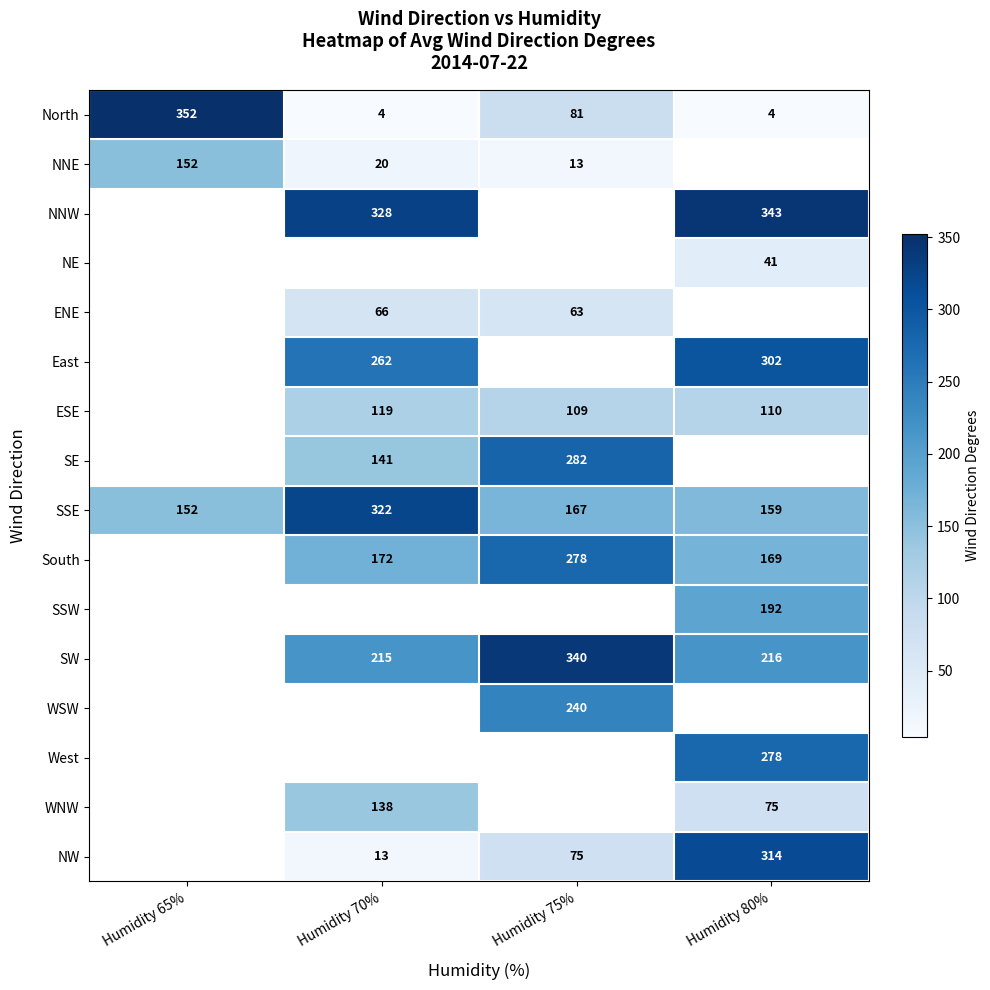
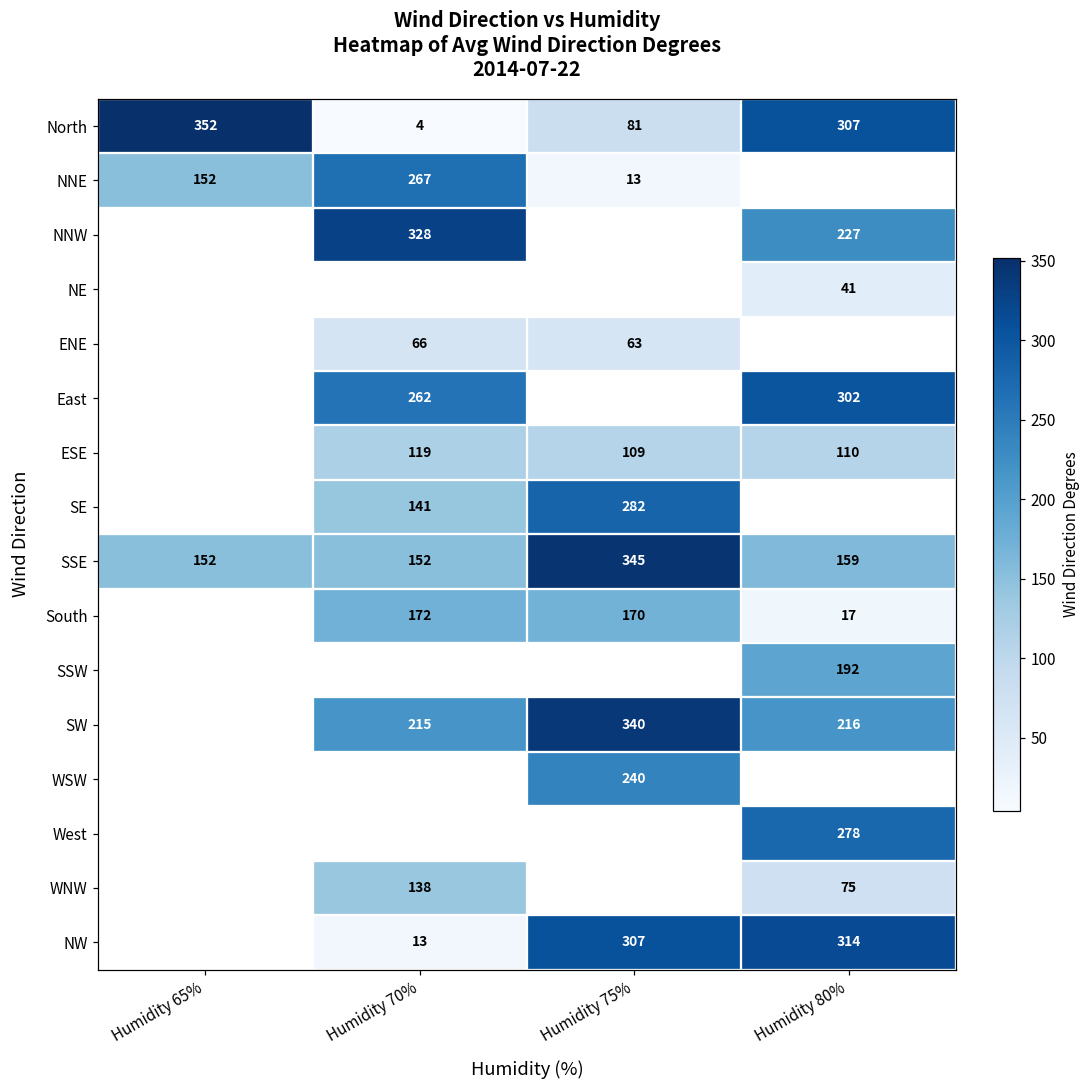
North, Humidity 80%: 4 -> 307
NNE, Humidity 70%: 20 -> 267
NNW, Humidity 80%: 343 -> 227
SSE, Humidity 70%: 322 -> 152
SSE, Humidity 75%: 167 -> 345
South, Humidity 75%: 278 -> 170
South, Humidity 80%: 169 -> 17
NW, Humidity 75%: 75 -> 307
